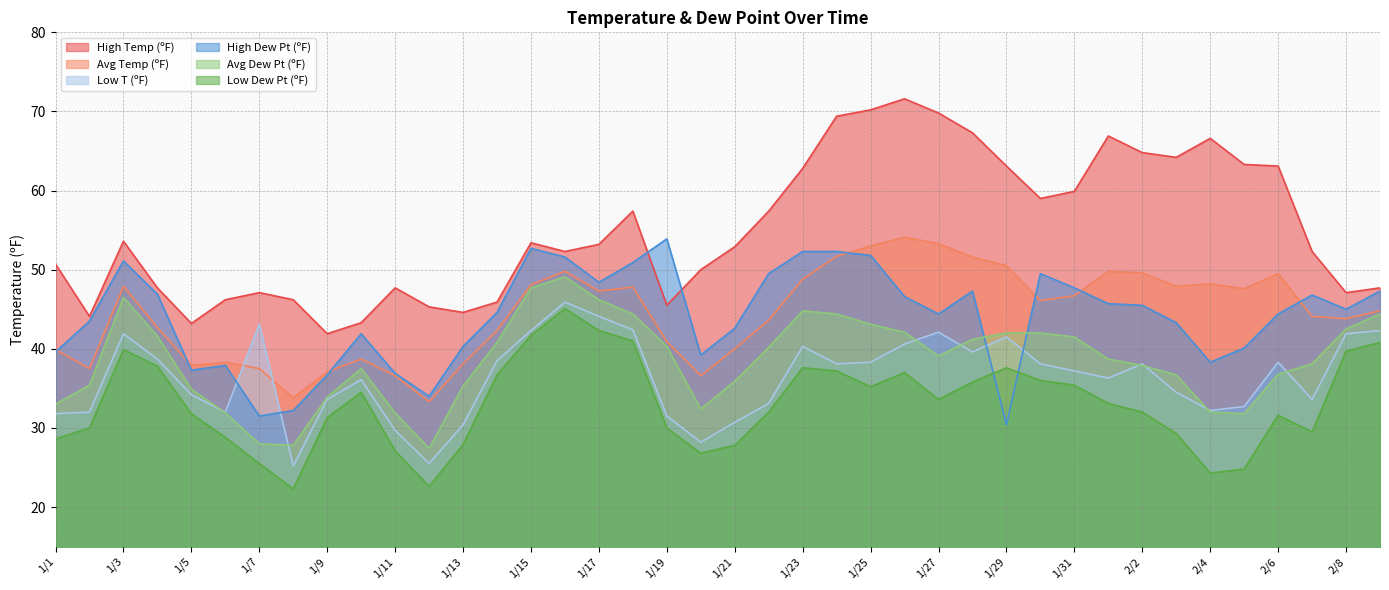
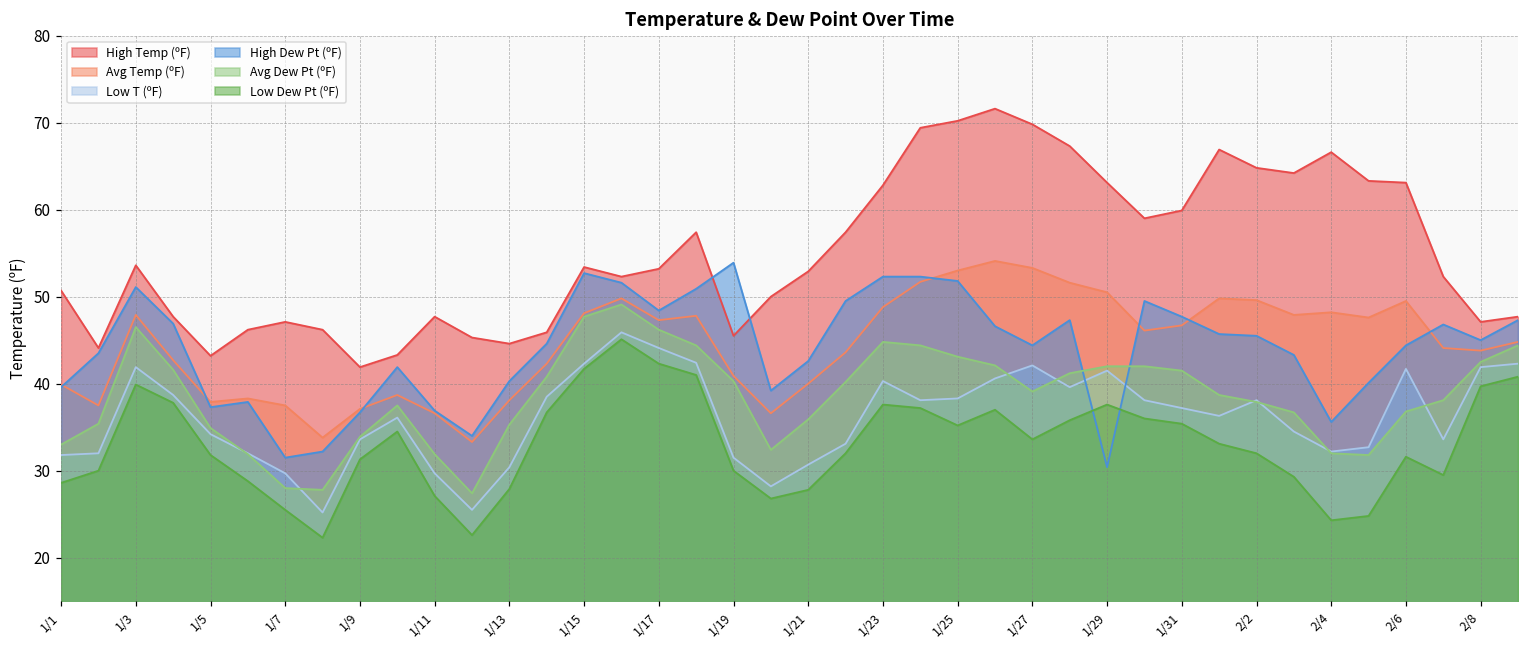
Low T (ºF), 1/7: 43 -> 30
High Dew Pt (ºF), 2/4: 38 -> 36
Low T (ºF), 2/6: 38 -> 42
